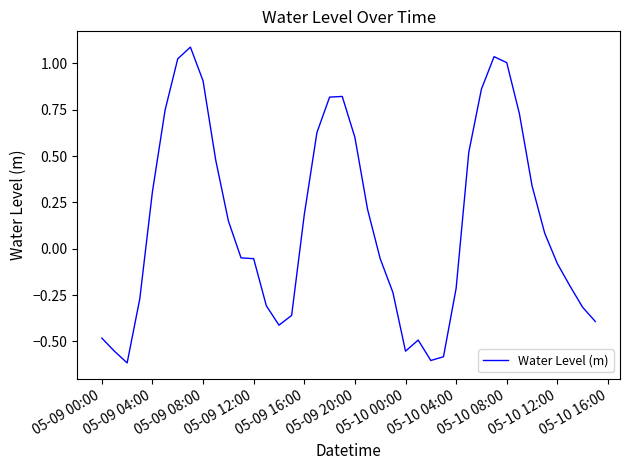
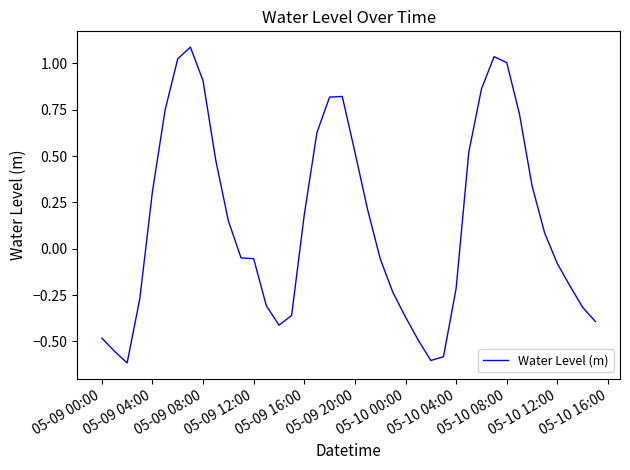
05-09 20:00: 0.60 -> 0.52
05-10 00:00: -0.55 -> -0.37
